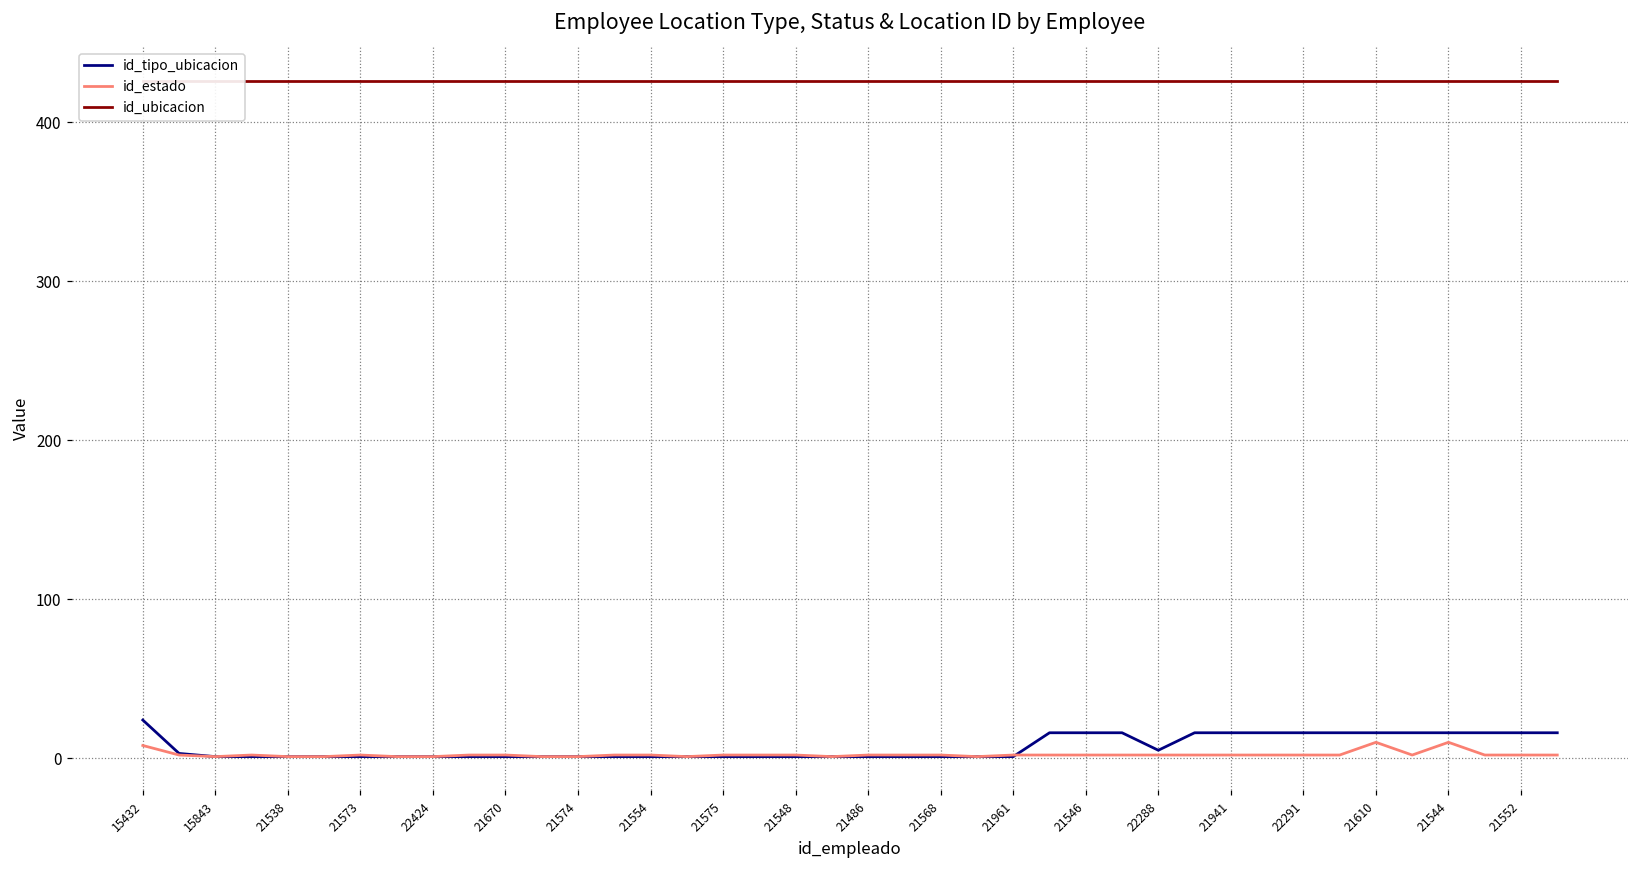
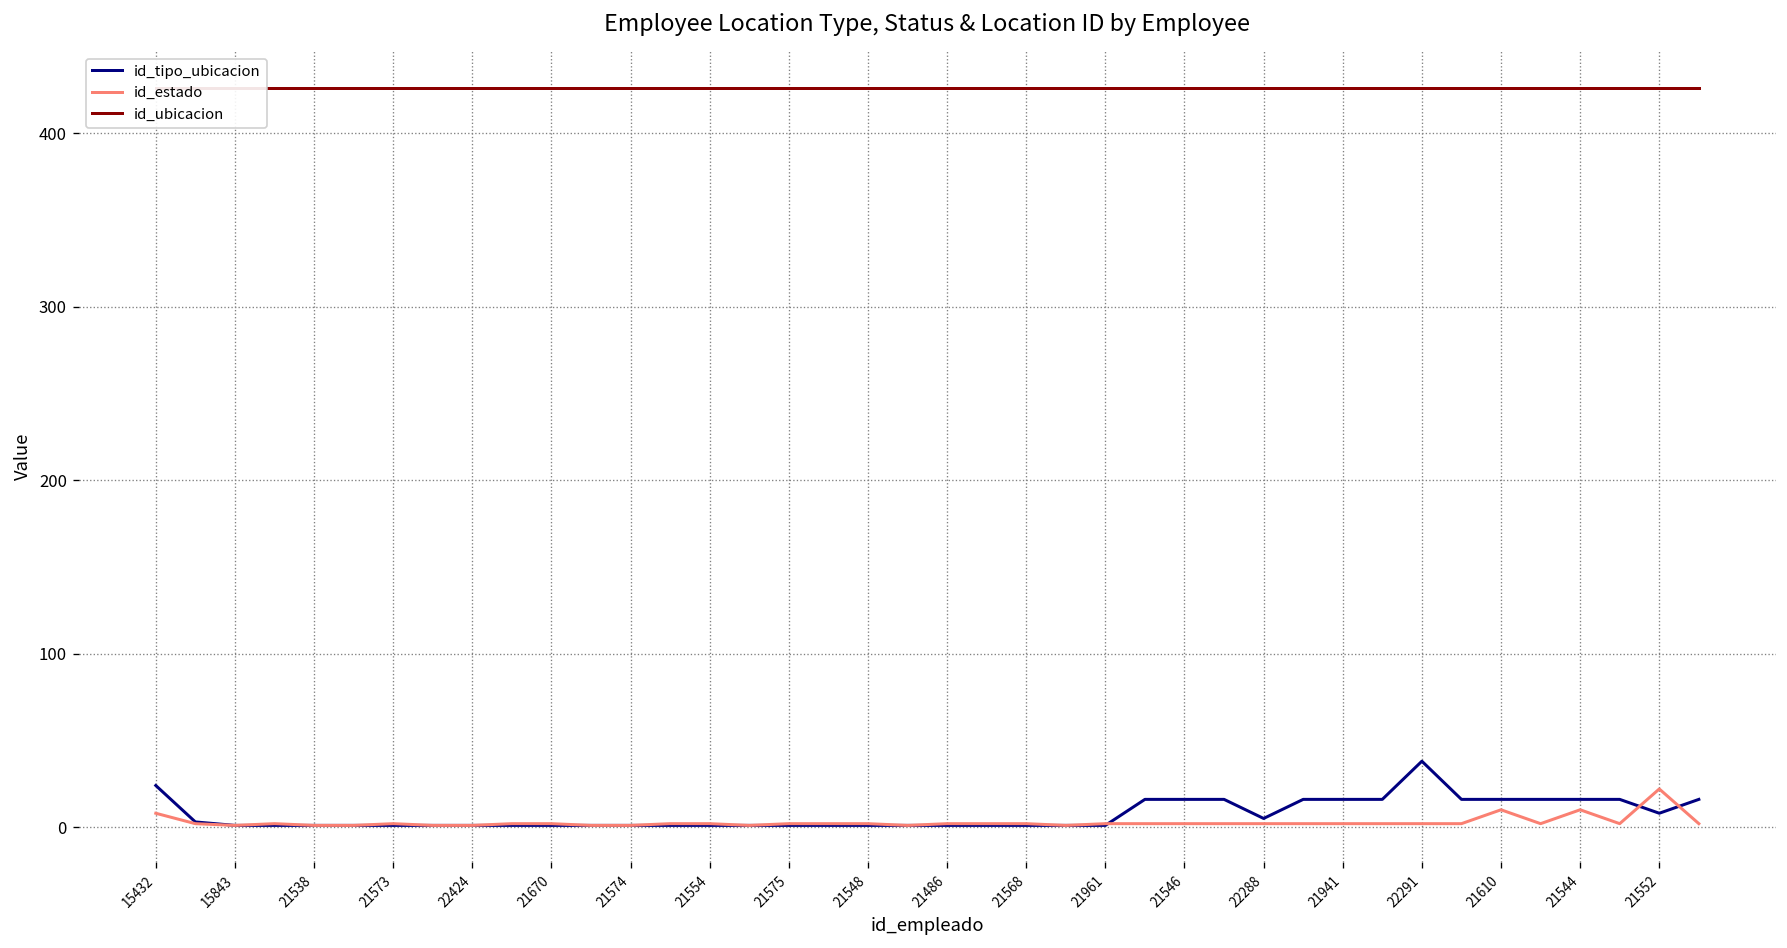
id_tipo_ubicacion, 22291: 16 -> 38
id_tipo_ubicacion, 21552: 16 -> 8
id_estado, 21552: 2 -> 22
